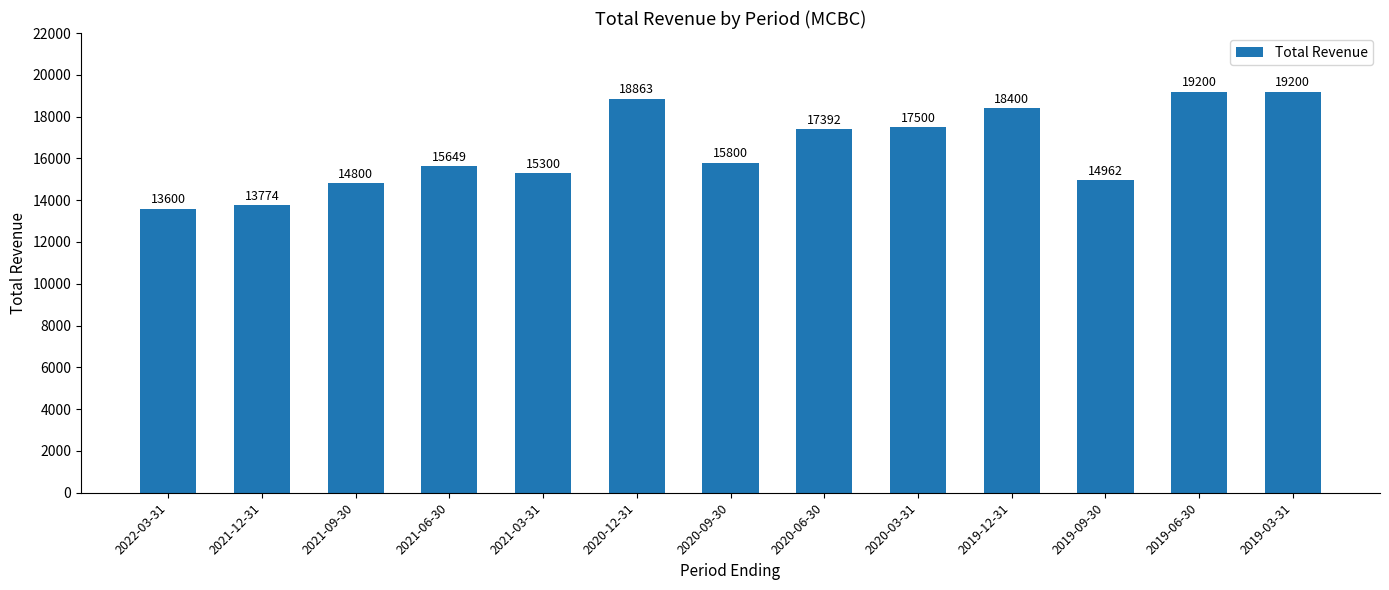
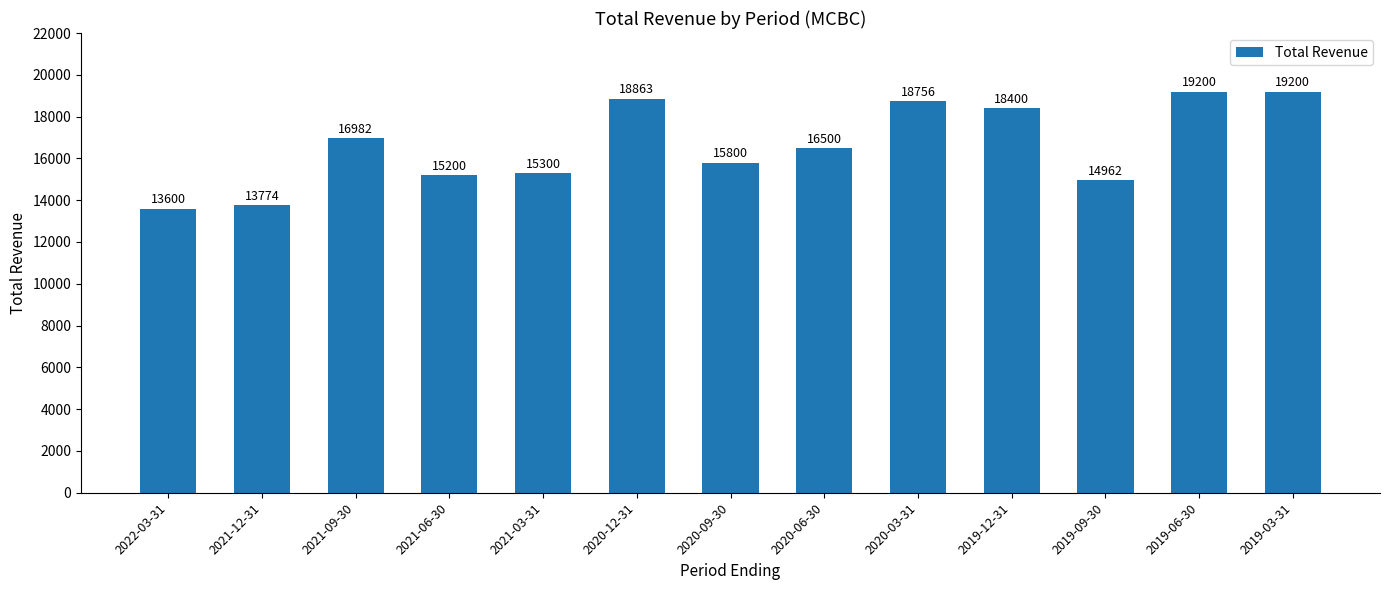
2021-09-30: 14800 -> 16982
2021-06-30: 15649 -> 15200
2020-06-30: 17392 -> 16500
2020-03-31: 17500 -> 18756
